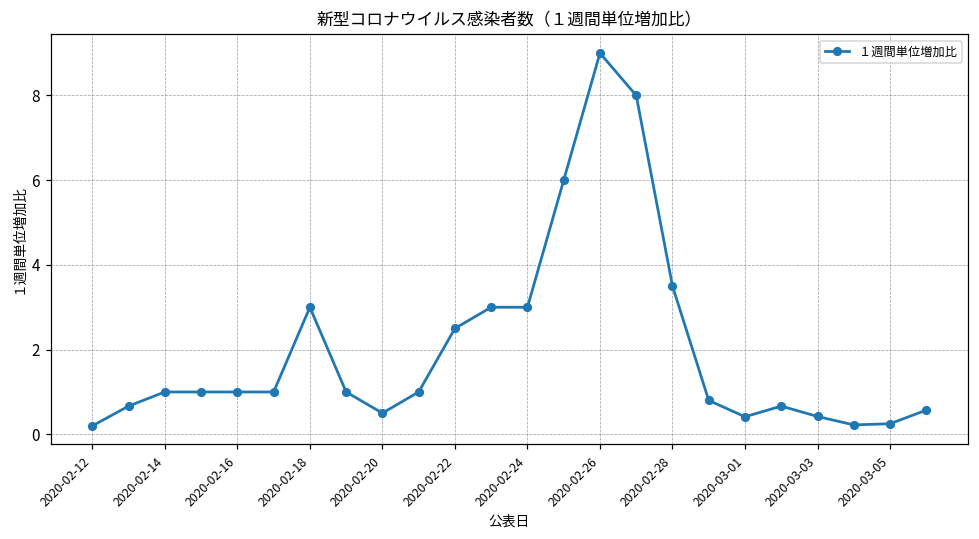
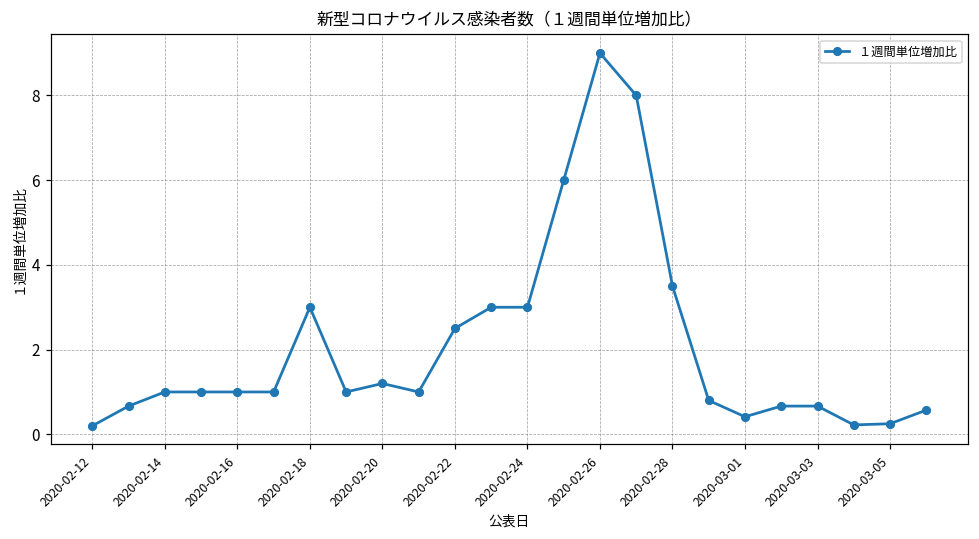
2020-02-20: 0.5 -> 1.2
2020-03-03: 0.4 -> 0.7
